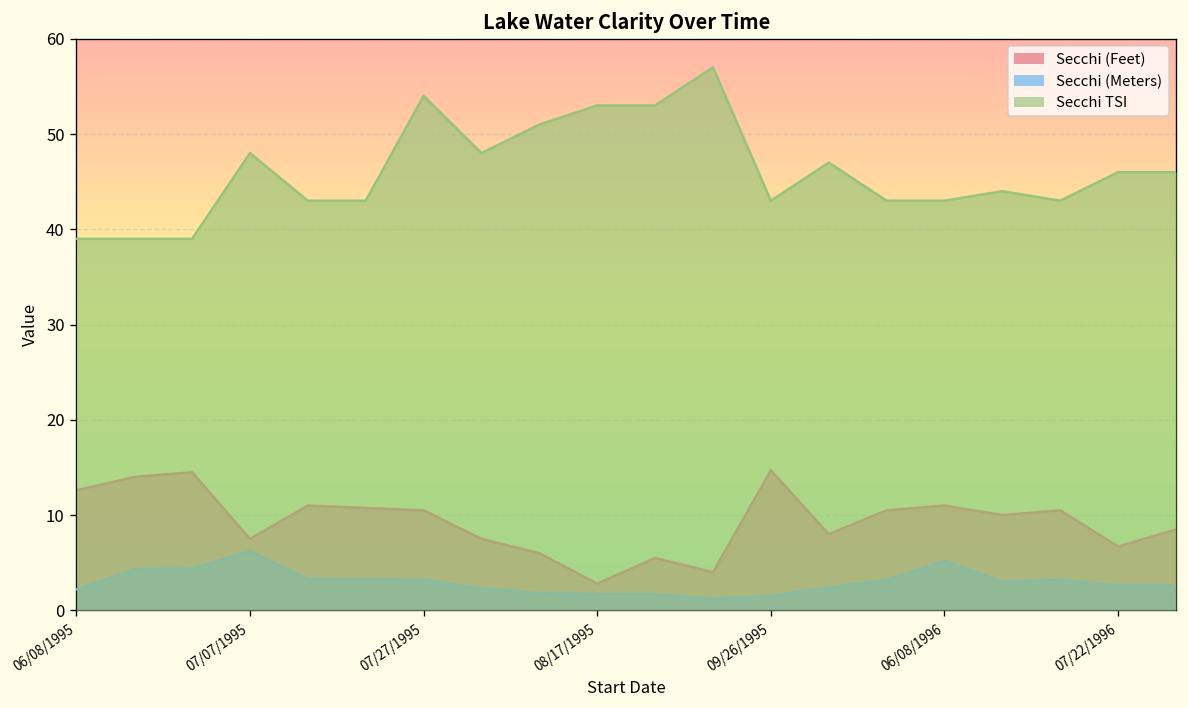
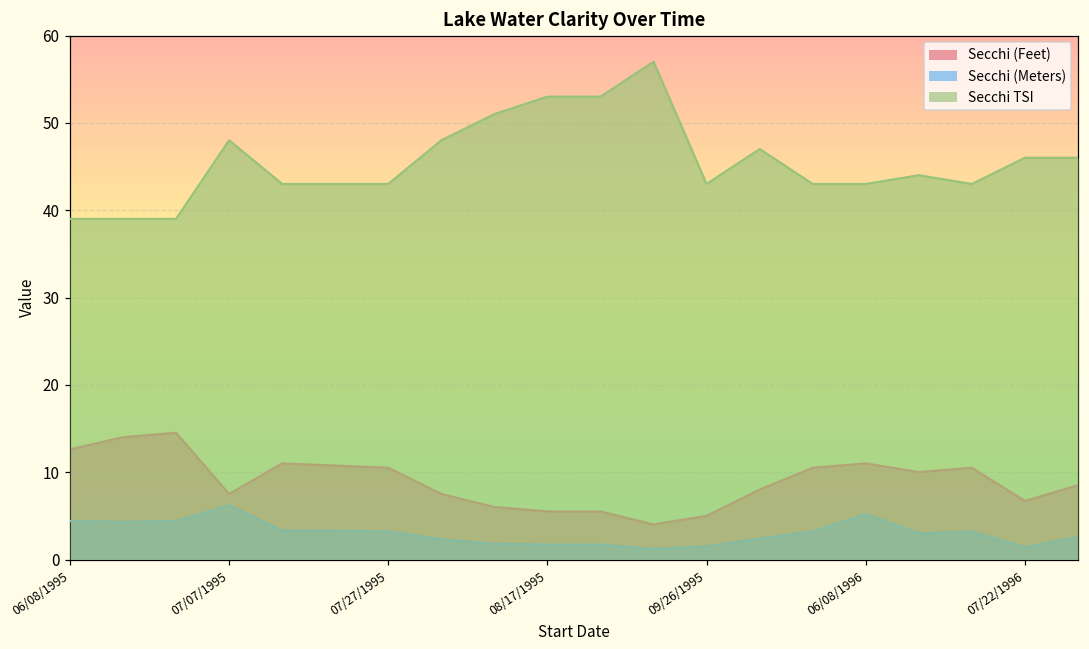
Secchi (Meters), 06/08/1995: 2 -> 4
Secchi TSI, 07/27/1995: 54 -> 43
Secchi (Feet), 08/17/1995: 3 -> 6
Secchi (Feet), 09/26/1995: 15 -> 5
Secchi (Meters), 07/22/1996: 3 -> 1
